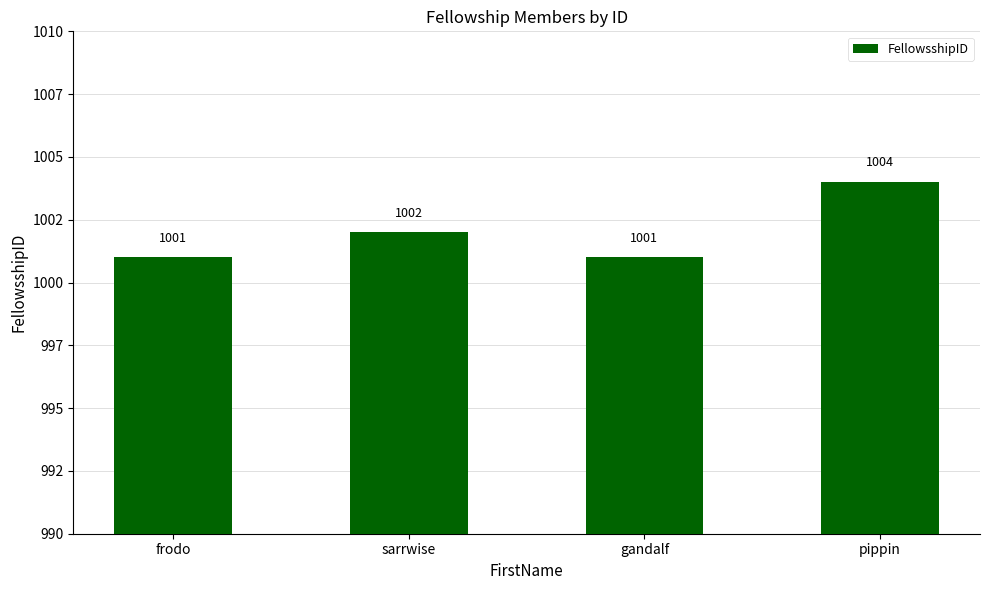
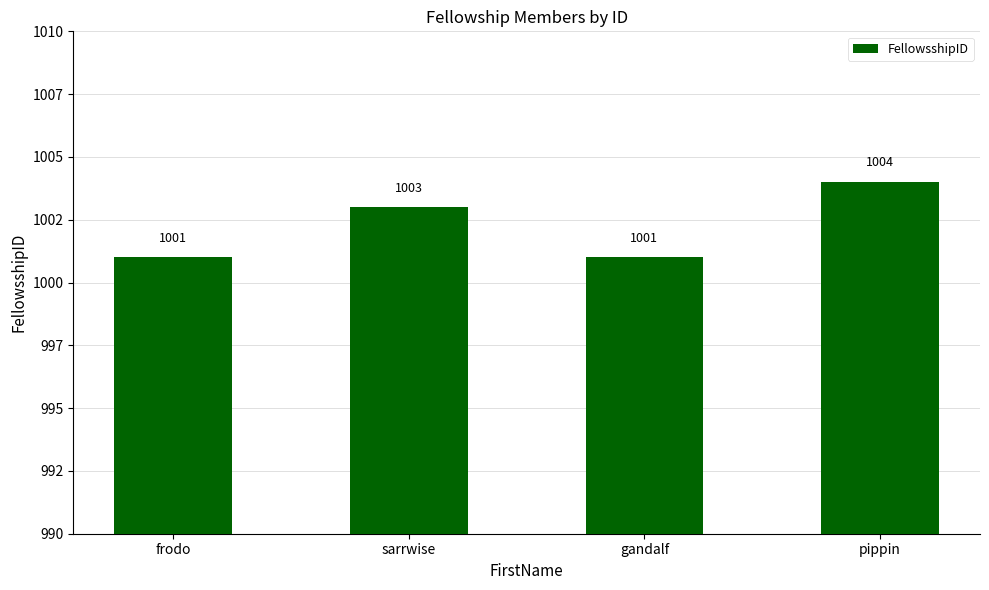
sarrwise: 1002 -> 1003
